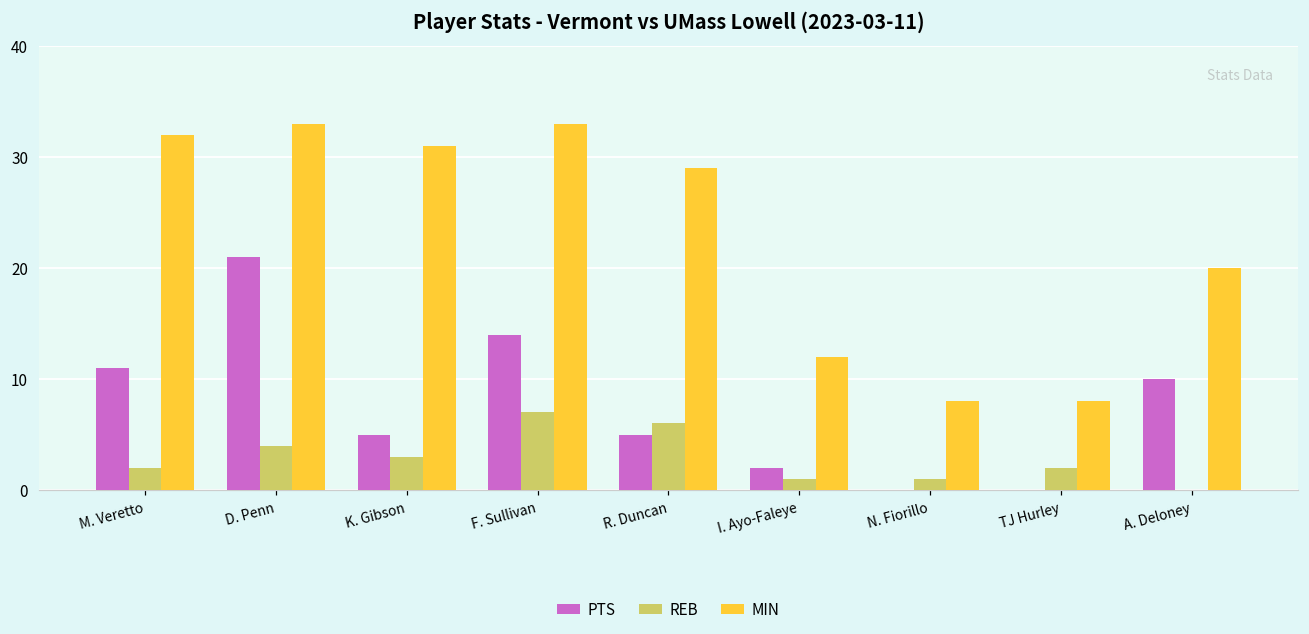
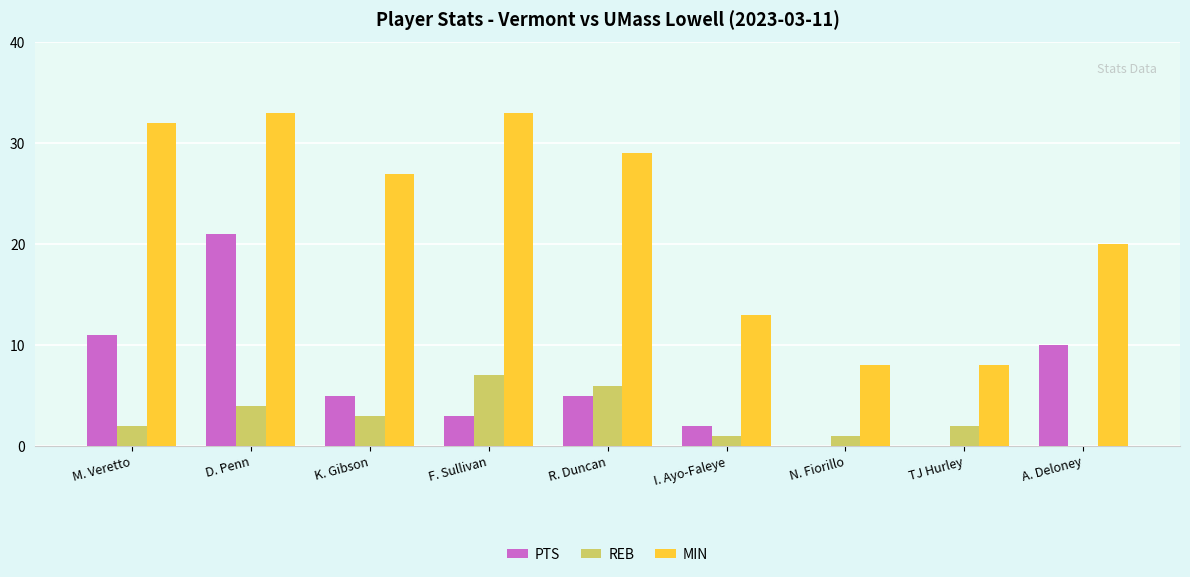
MIN, K. Gibson: 31 -> 27
PTS, F. Sullivan: 14 -> 3
MIN, I. Ayo-Faleye: 12 -> 13
